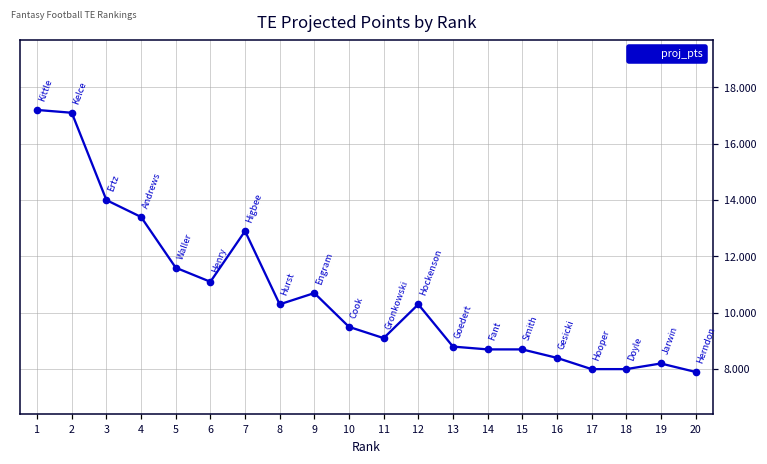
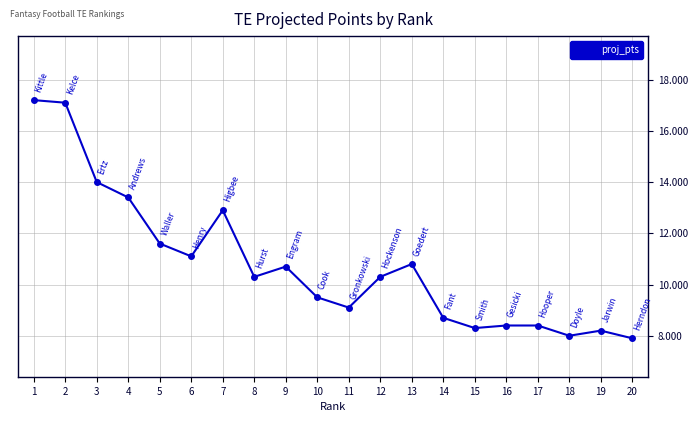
13: 8.8 -> 10.8
15: 8.7 -> 8.3
17: 8.0 -> 8.4
